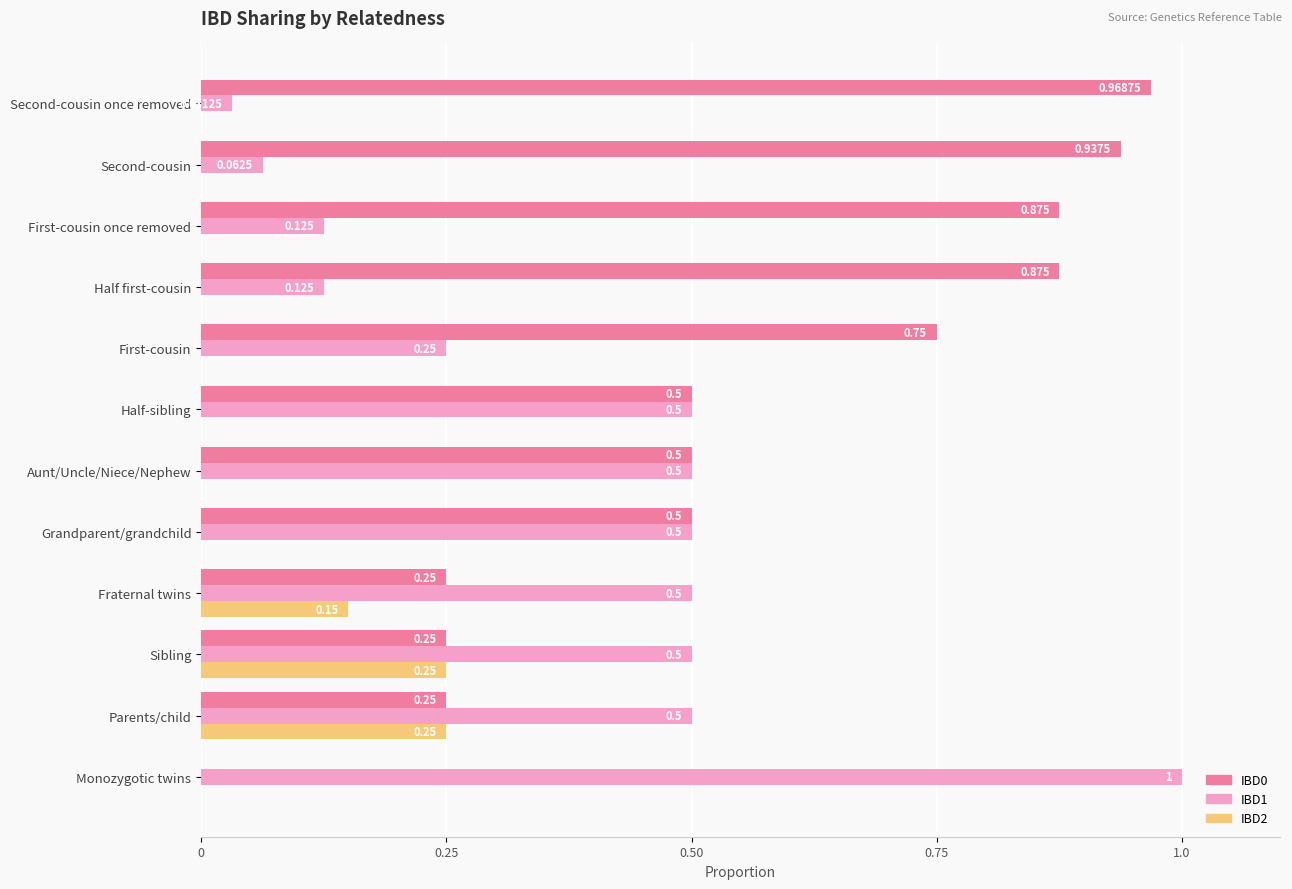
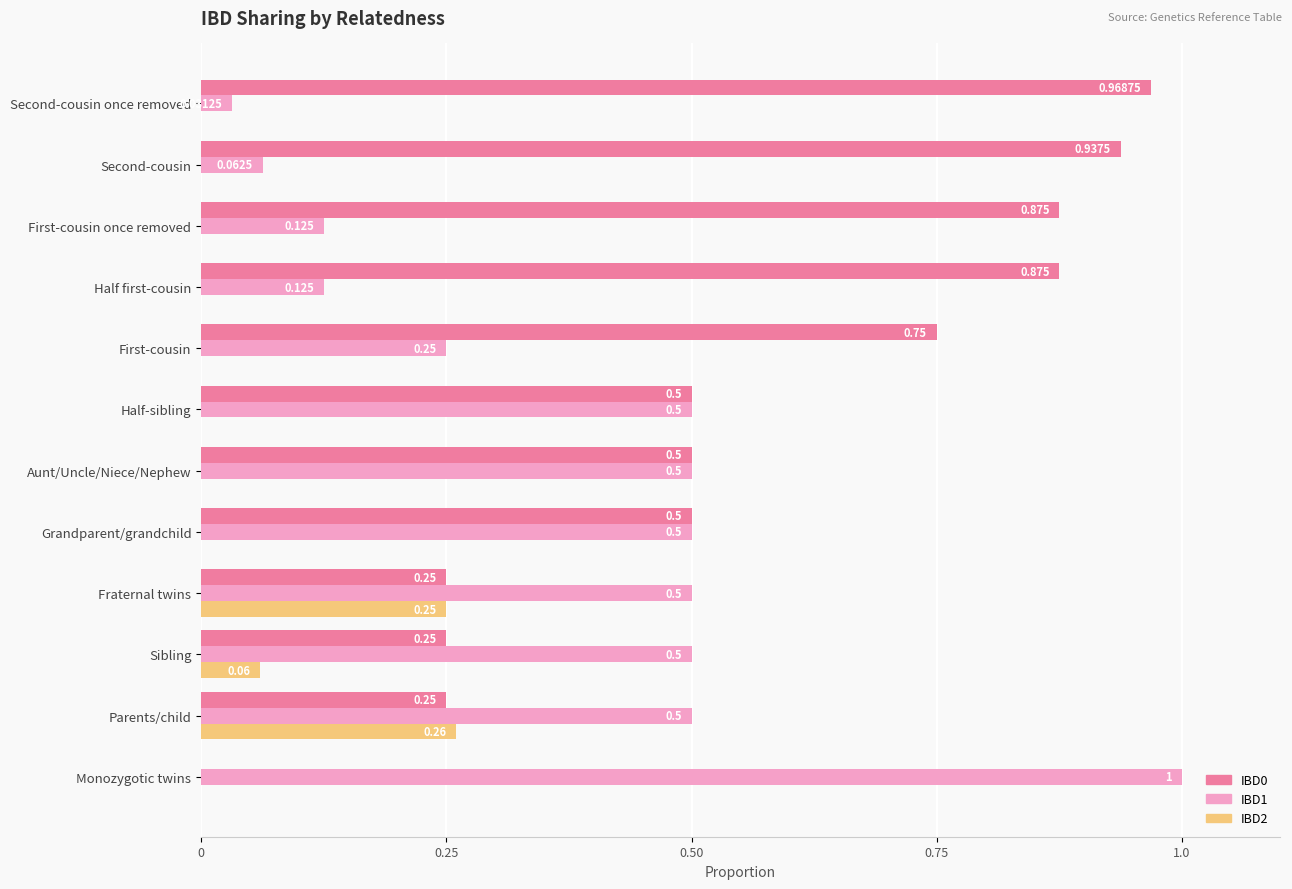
IBD2, Fraternal twins: 0.15 -> 0.25
IBD2, Sibling: 0.25 -> 0.06
IBD2, Parents/child: 0.25 -> 0.26
